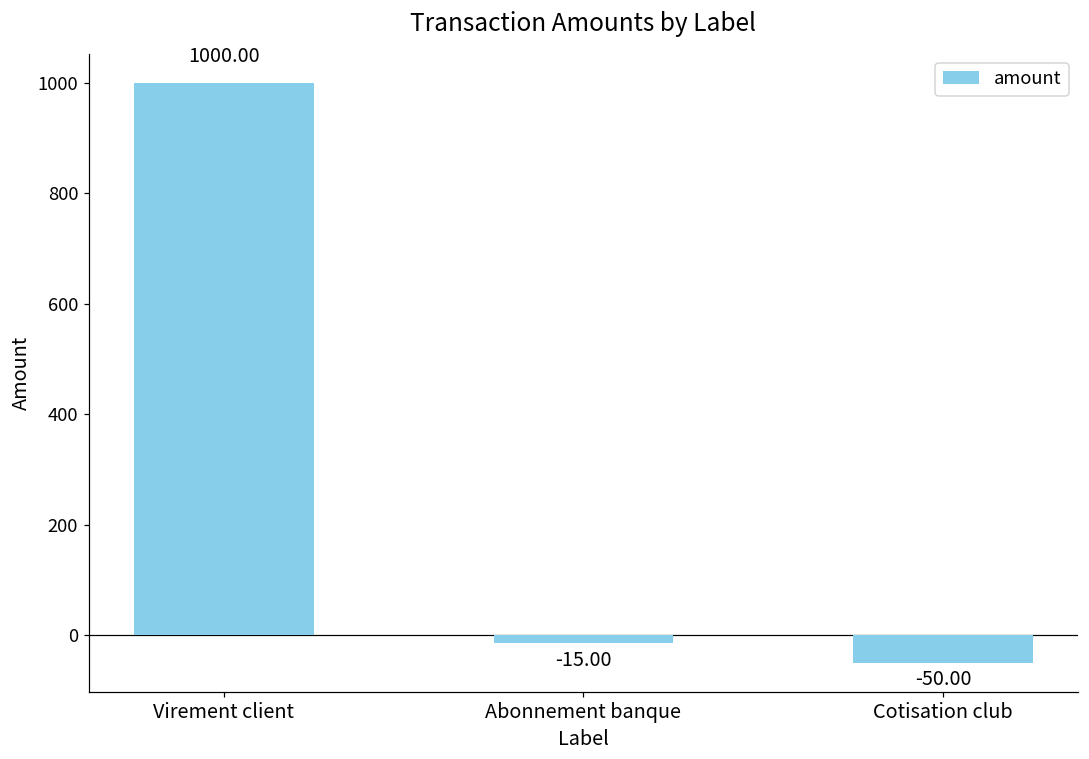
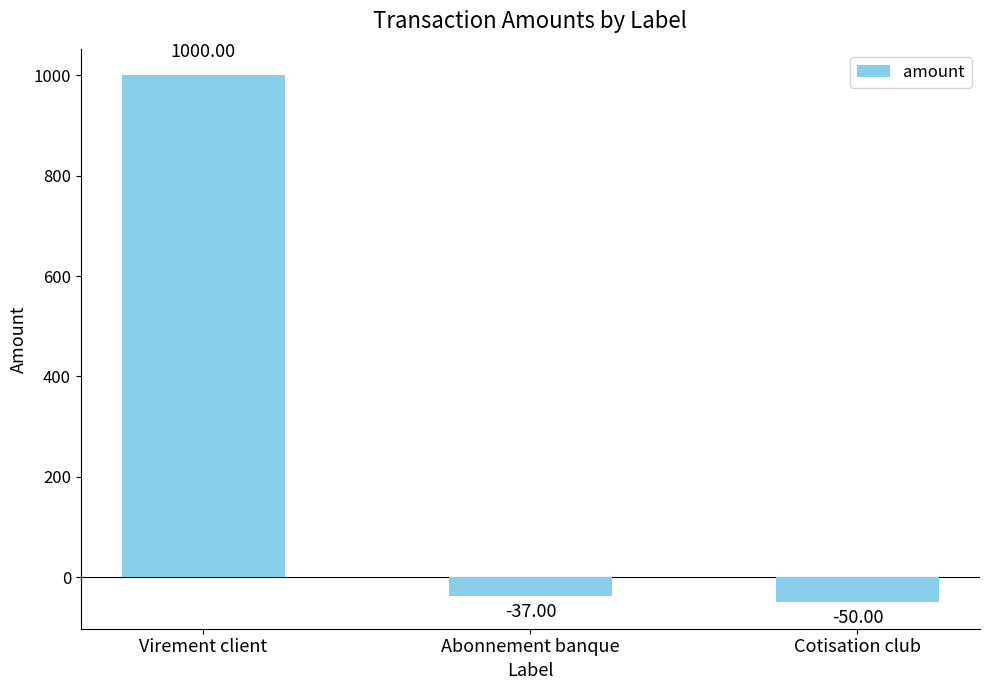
Abonnement banque: -15.00 -> -37.00
